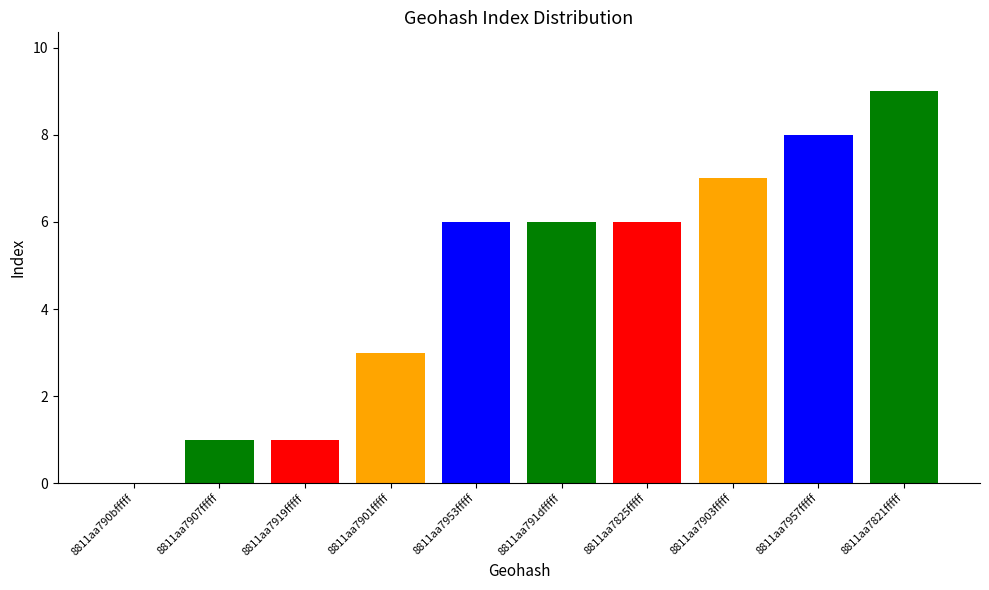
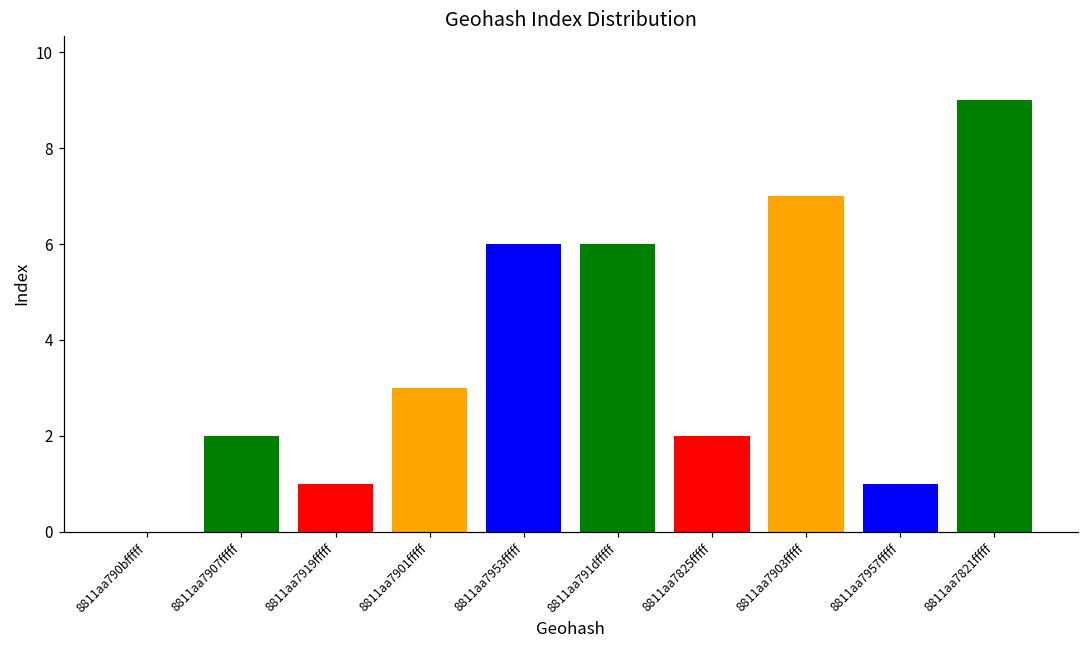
8811aa7907fffff: 1 -> 2
8811aa7825fffff: 6 -> 2
8811aa7957fffff: 8 -> 1
